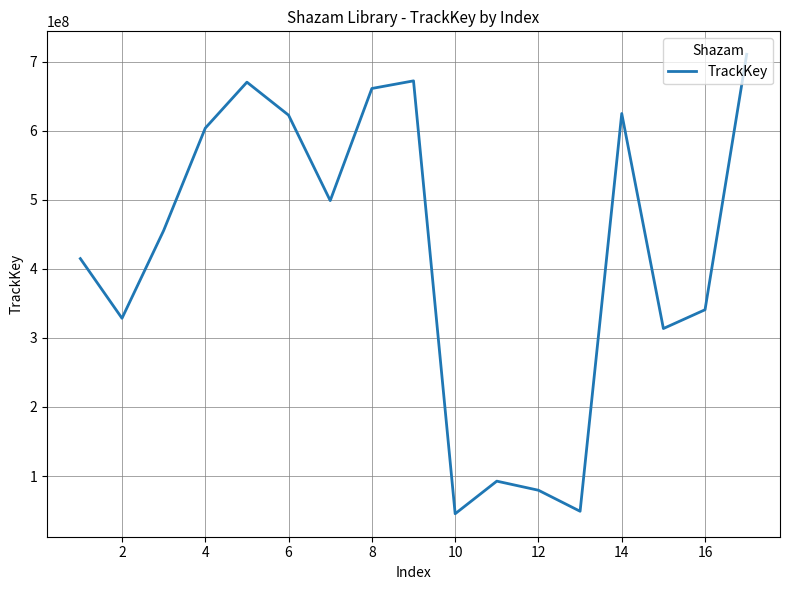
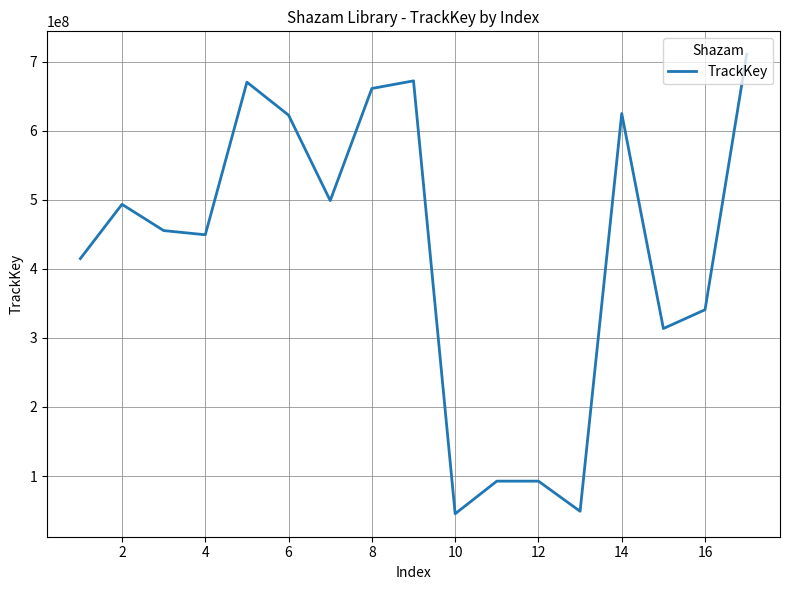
2: 330000000 -> 490000000
4: 600000000 -> 450000000
12: 80000000 -> 90000000
